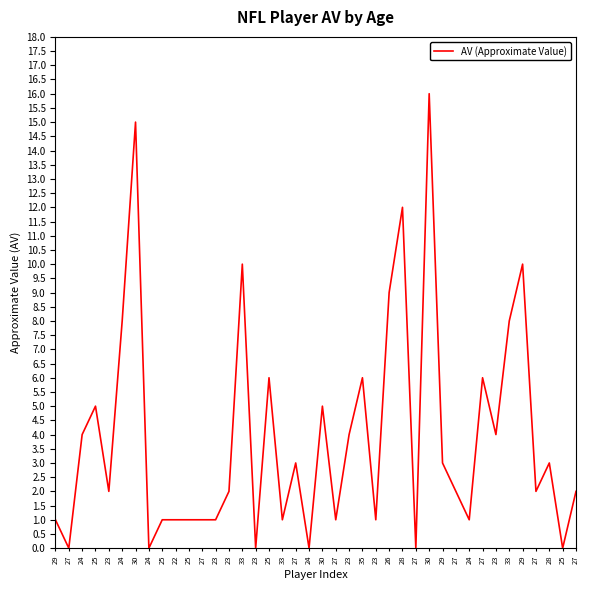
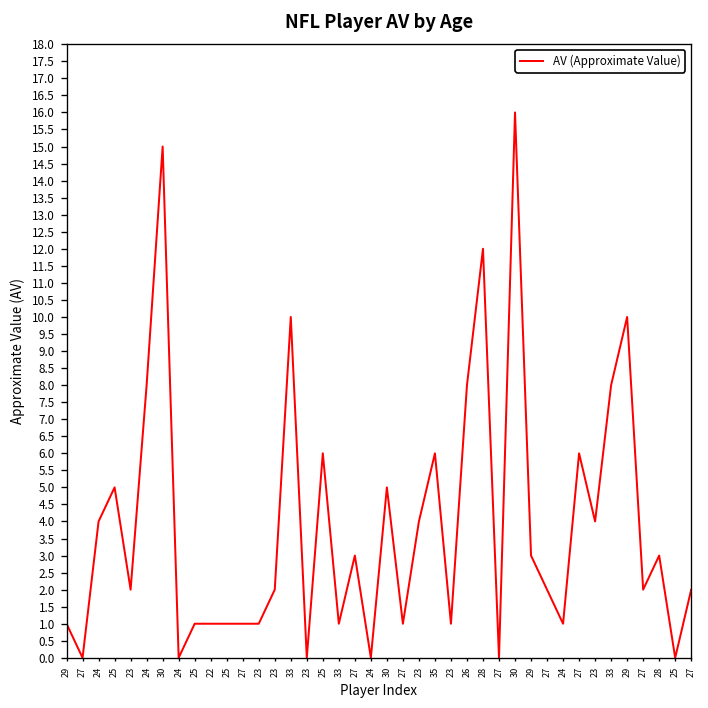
26: 9 -> 8
